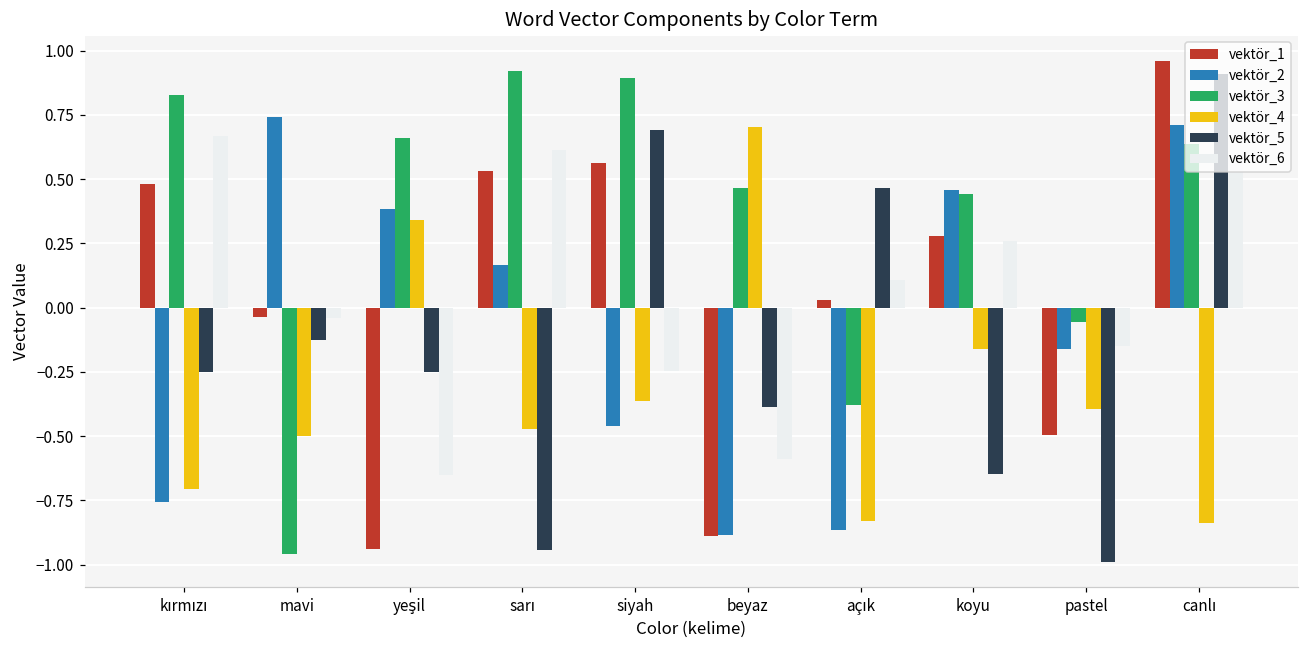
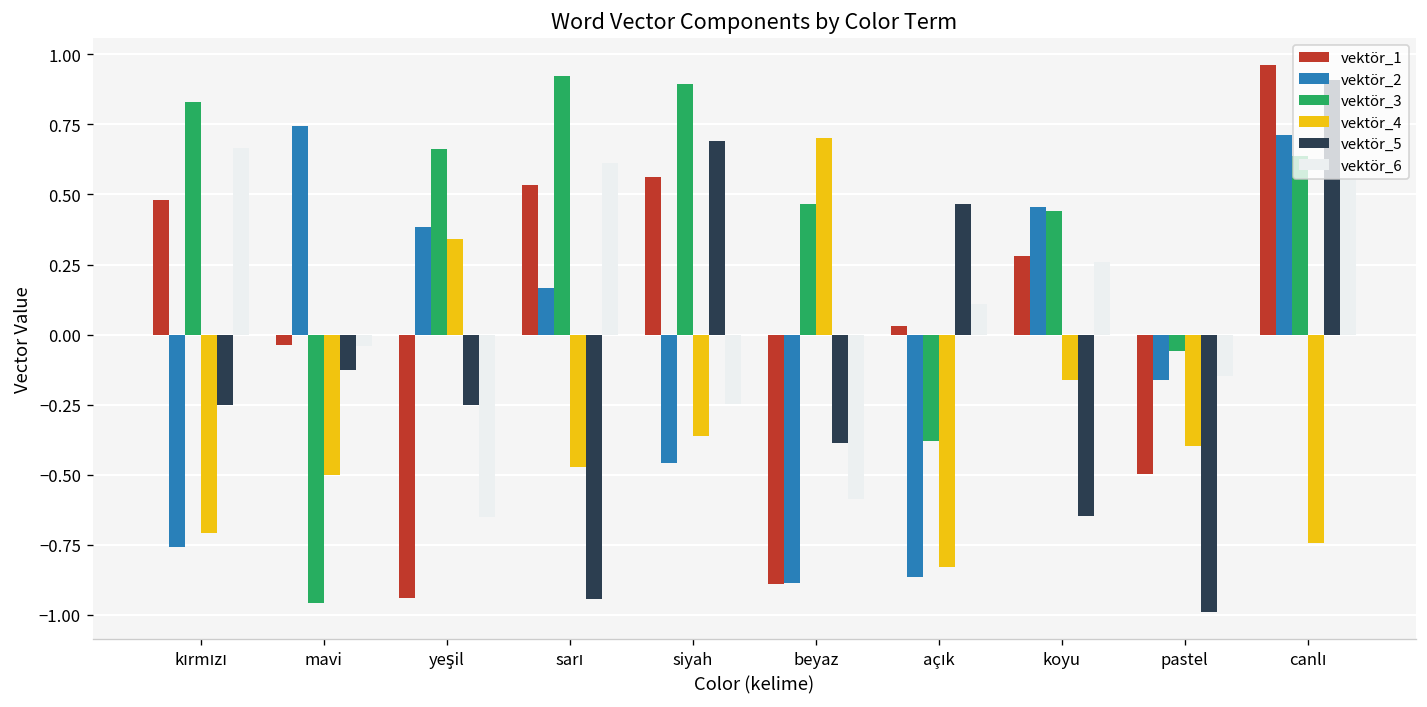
vektör_4, canlı: -0.84 -> -0.74
